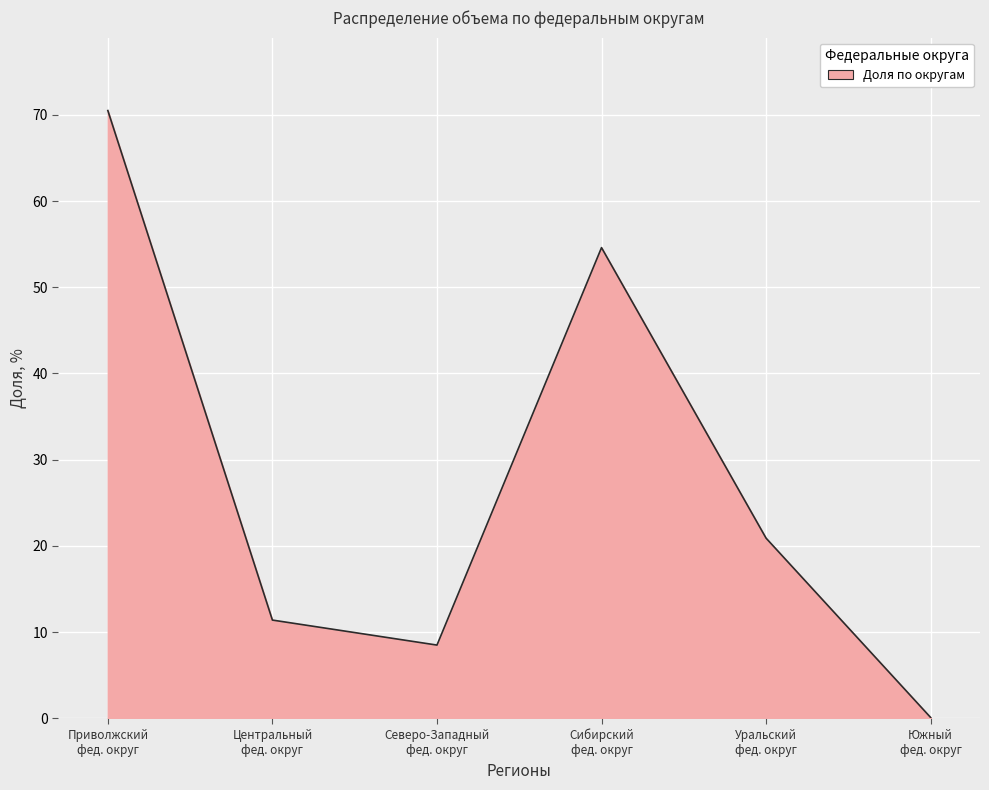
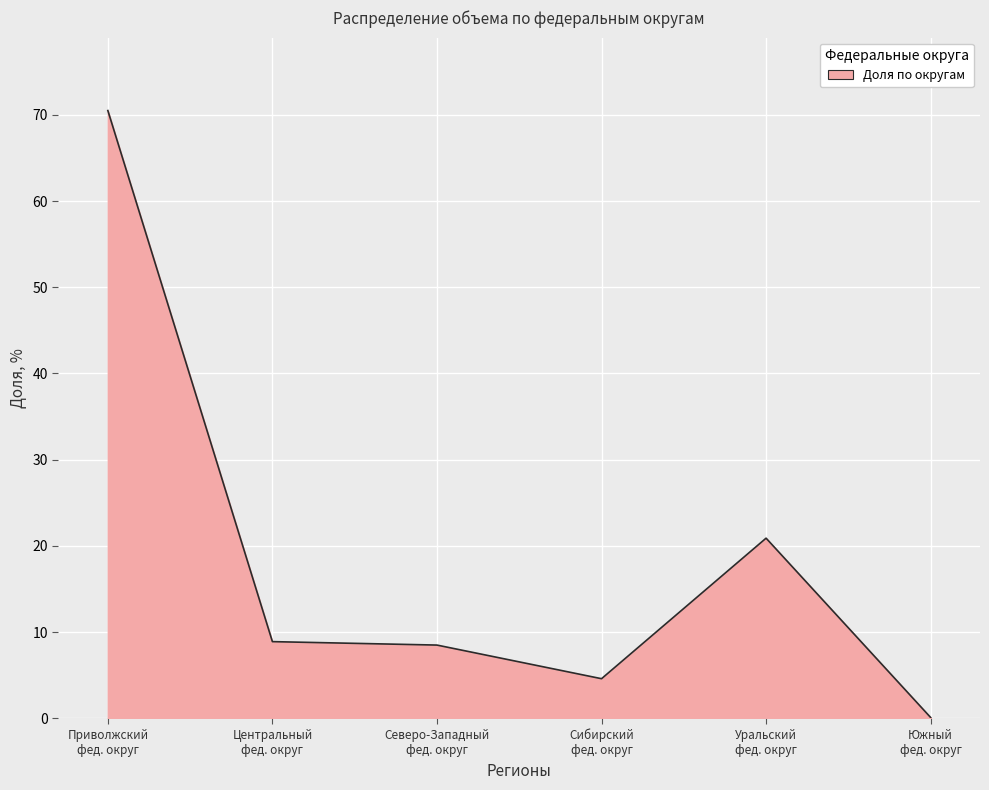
Центральный фед. округ: 11 -> 9
Сибирский фед. округ: 55 -> 5
